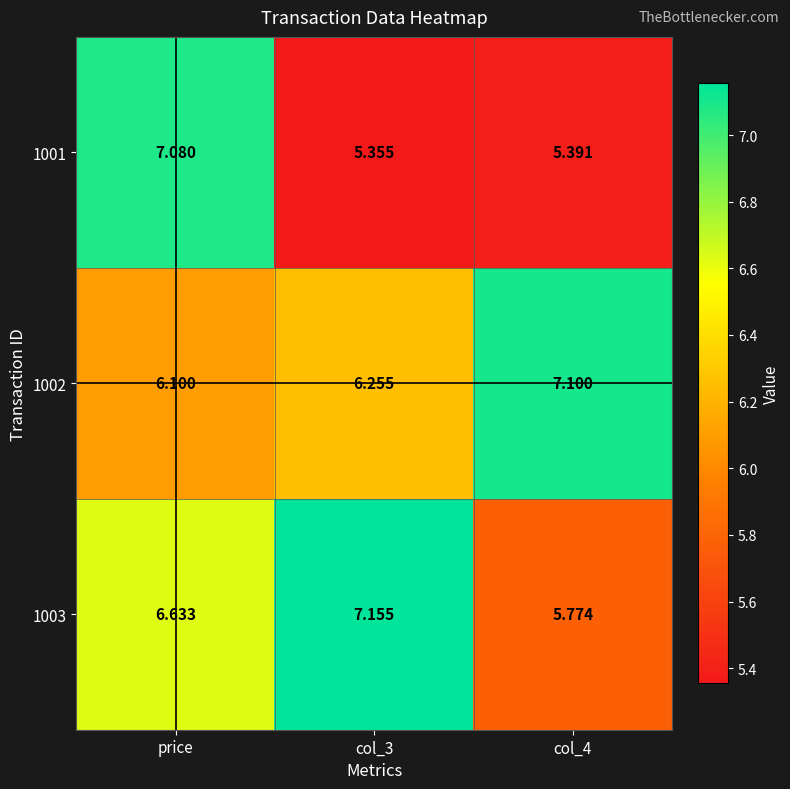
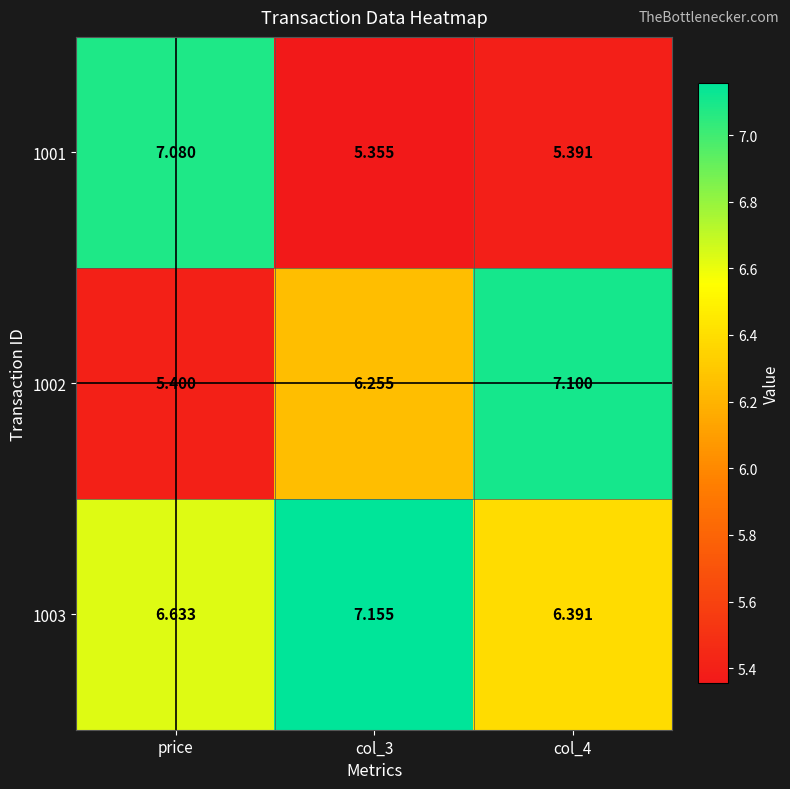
1002, price: 6.100 -> 5.400
1003, col_4: 5.774 -> 6.391
